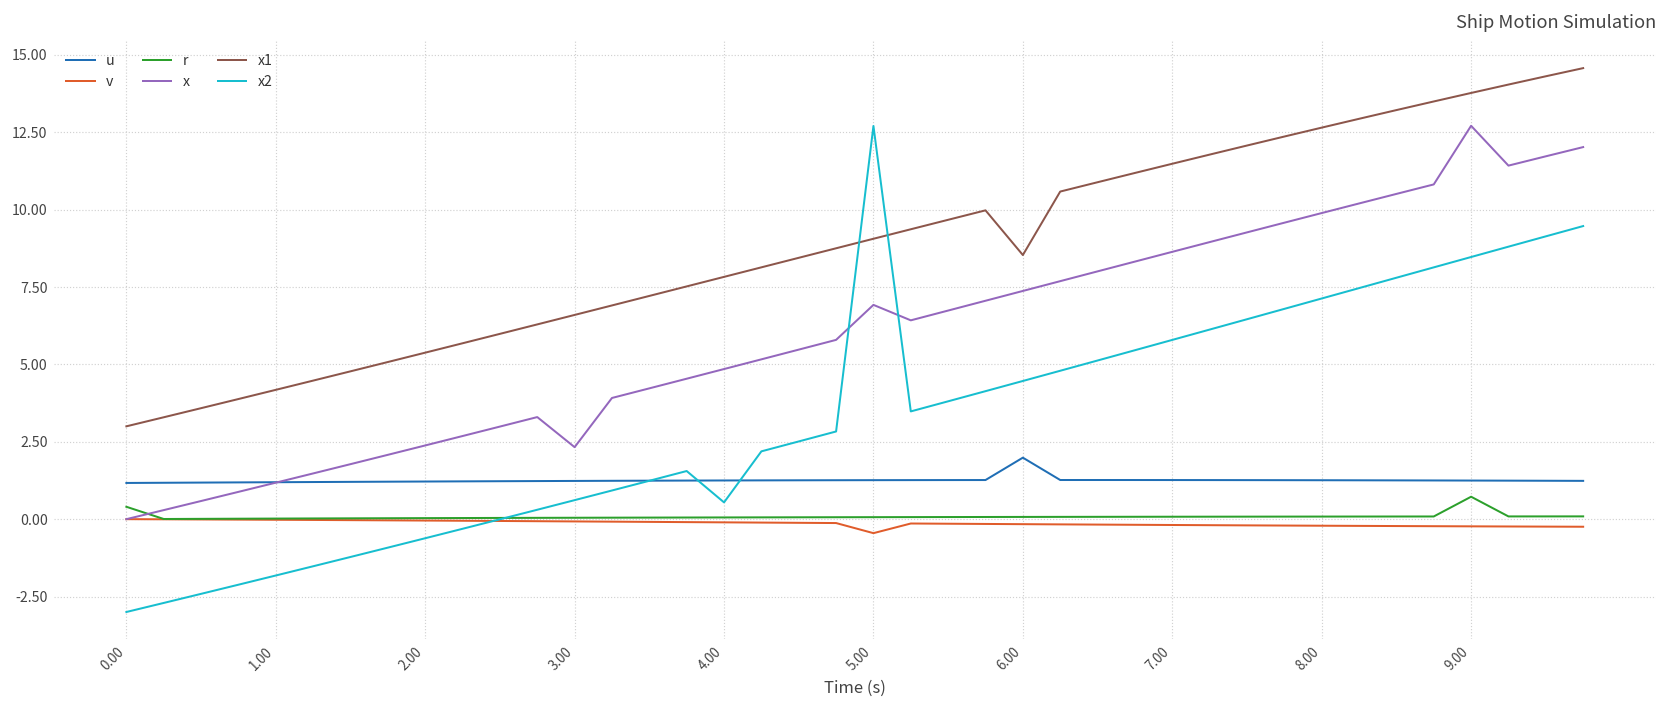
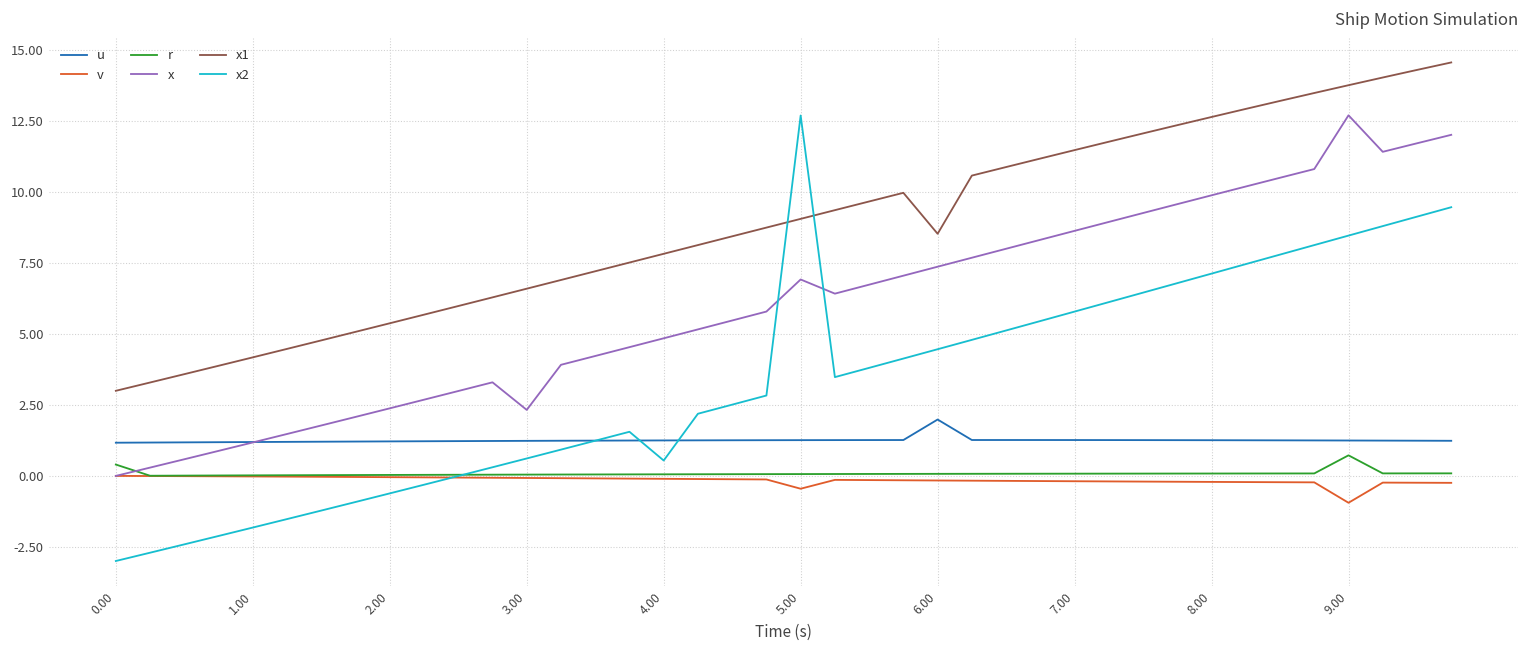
v, 9.00: -0.2 -> -0.9
